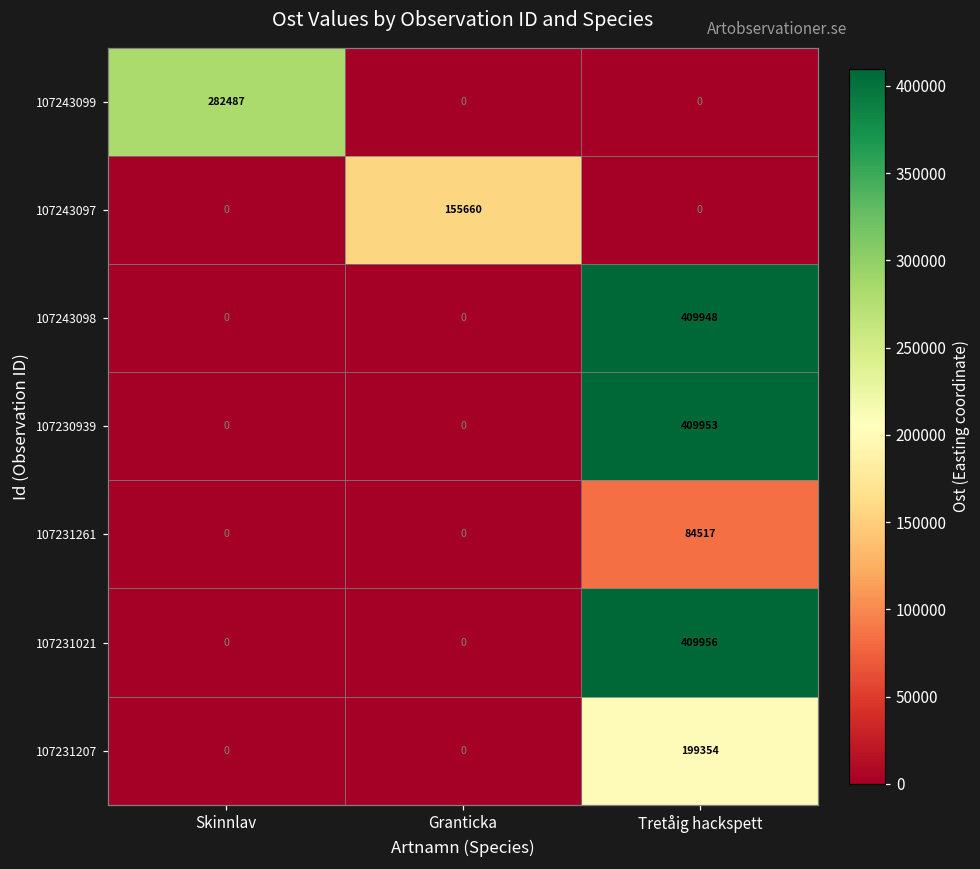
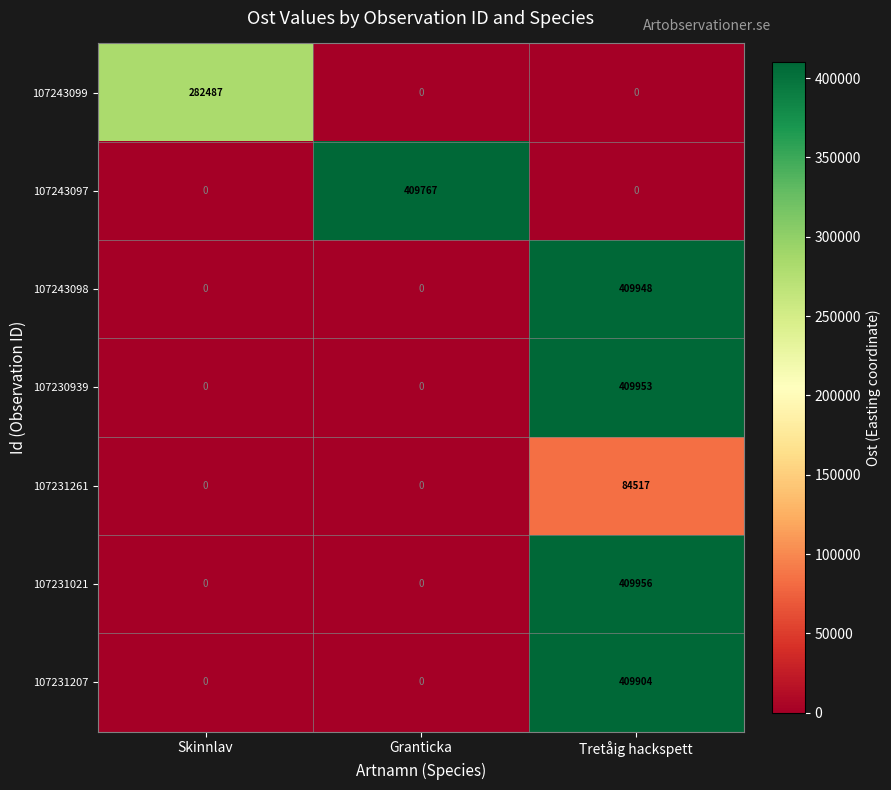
107243097, Granticka: 155660 -> 409767
107231207, Tretåig hackspett: 199354 -> 409904
